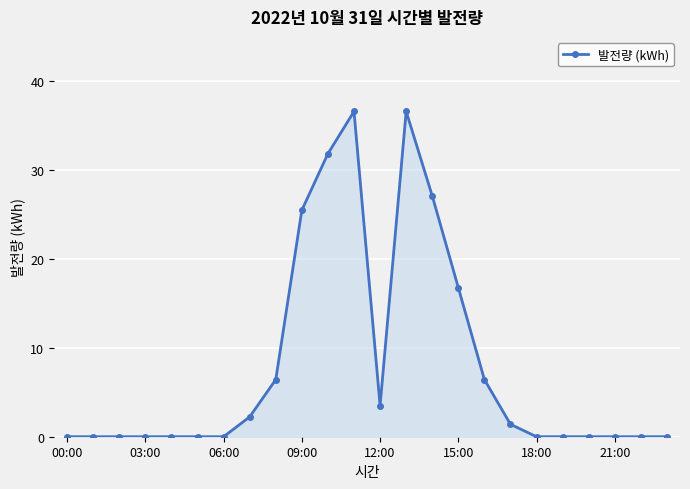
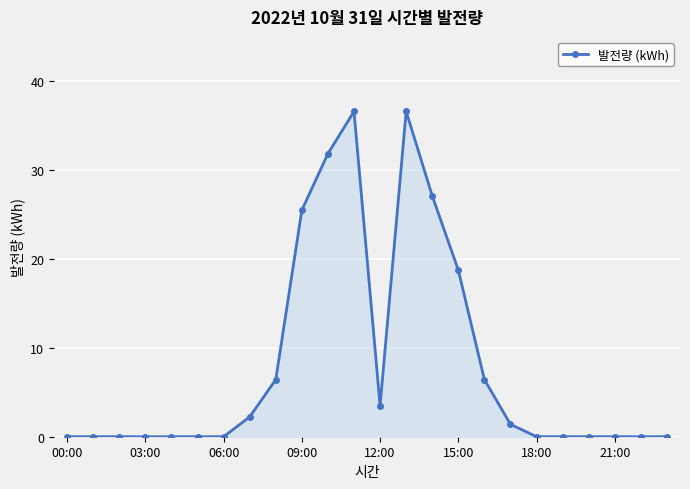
15:00: 17 -> 19
